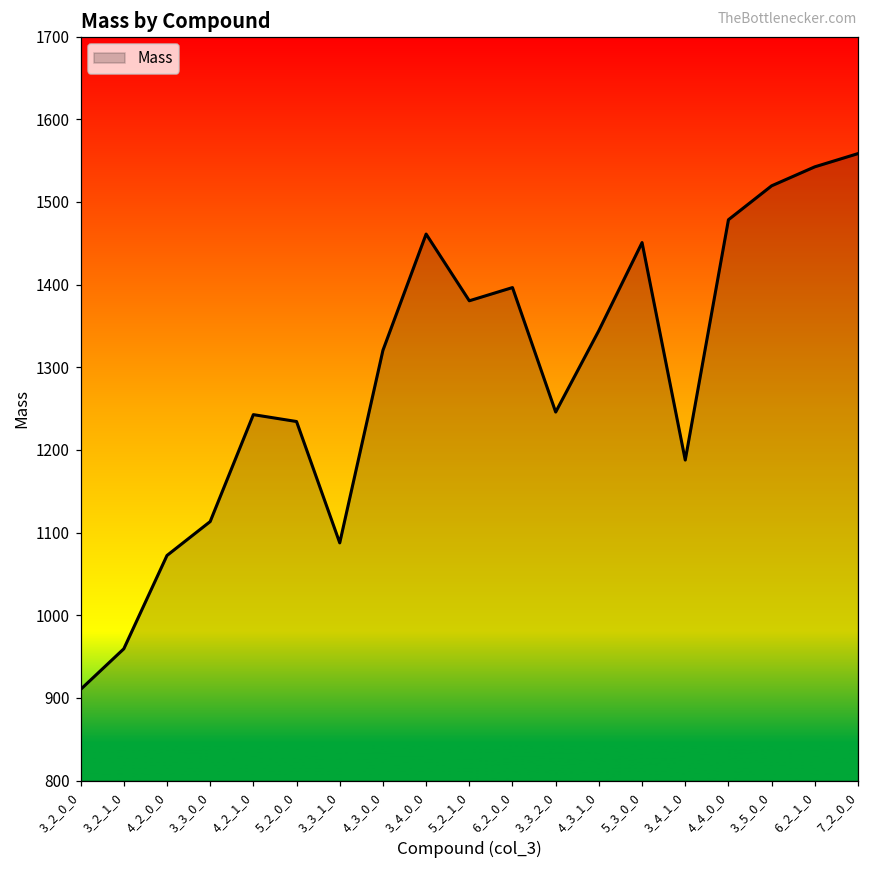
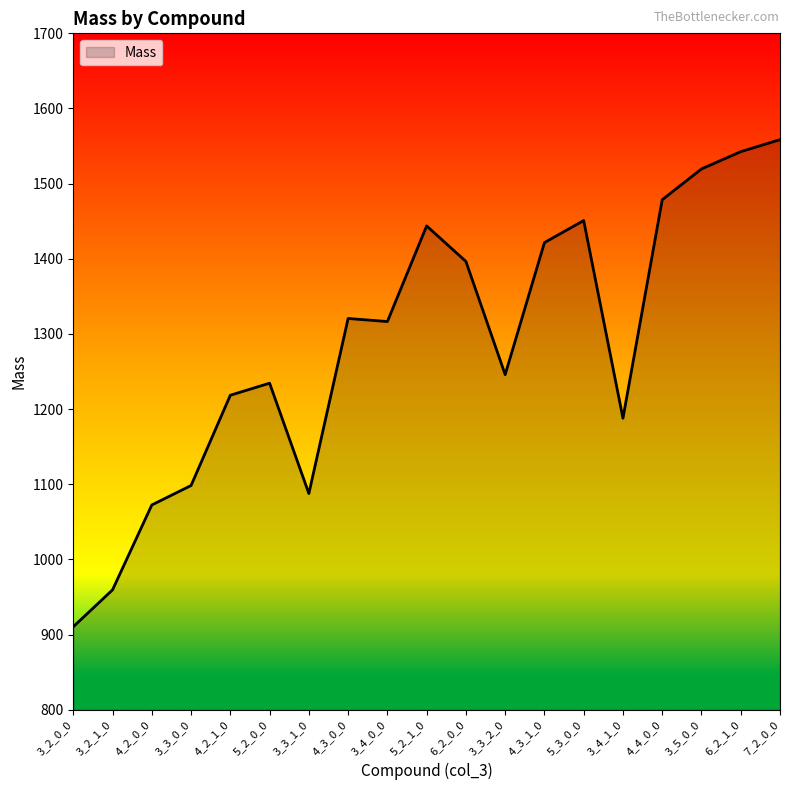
3_3_0_0: 1110 -> 1100
4_2_1_0: 1240 -> 1220
3_4_0_0: 1460 -> 1320
5_2_1_0: 1380 -> 1440
4_3_1_0: 1340 -> 1420
